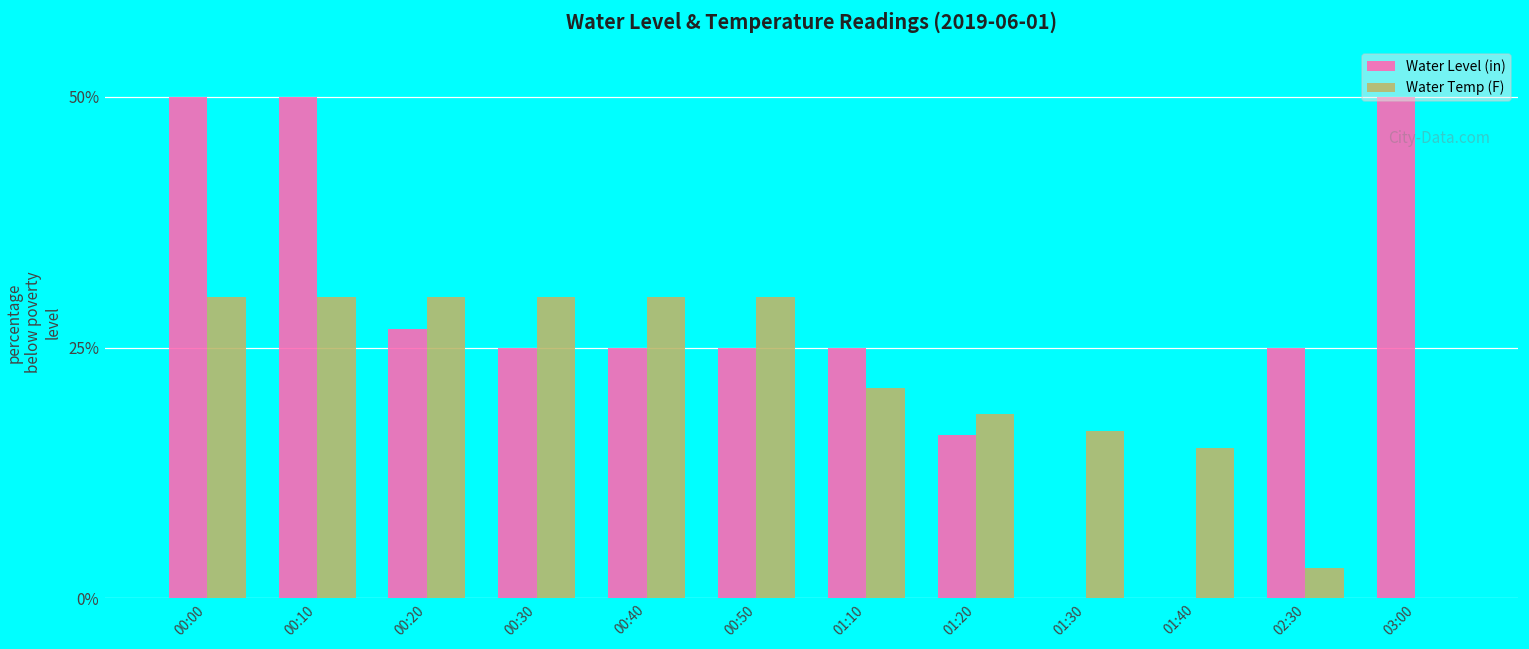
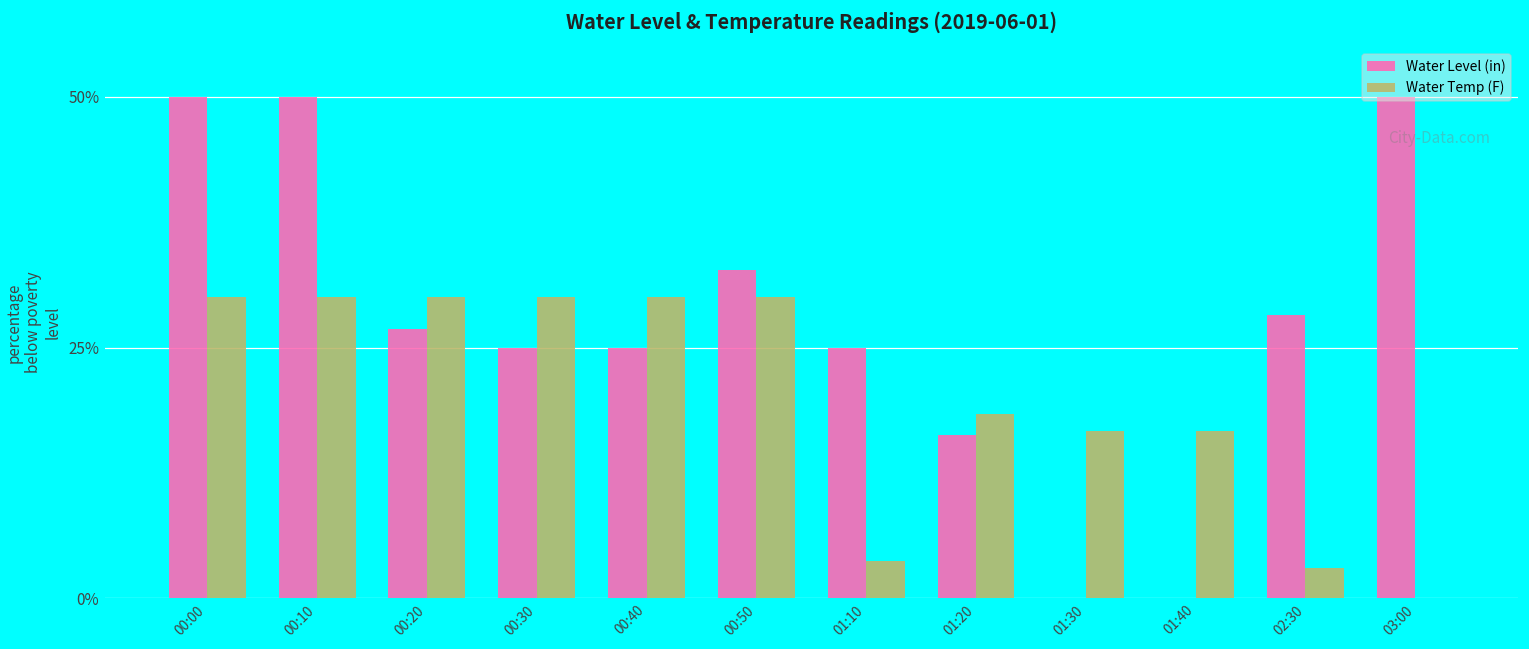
Water Level (in), 00:50: 25% -> 33%
Water Temp (F), 01:10: 21% -> 4%
Water Temp (F), 01:40: 15% -> 17%
Water Level (in), 02:30: 25% -> 28%
